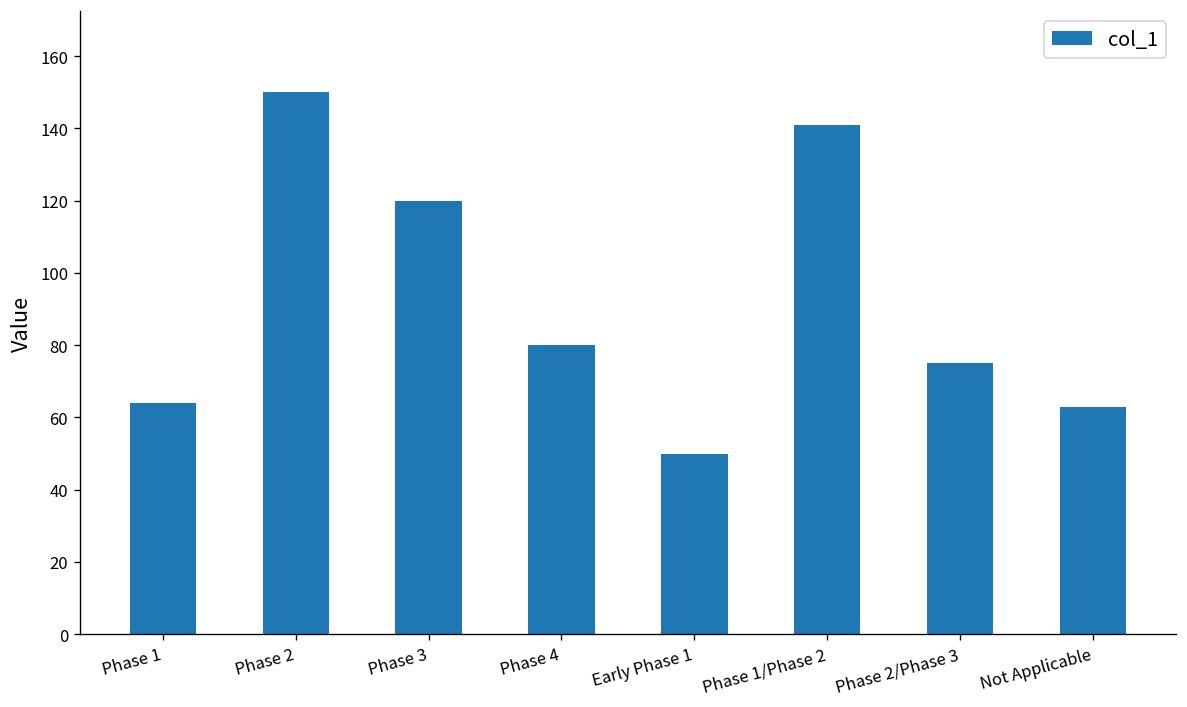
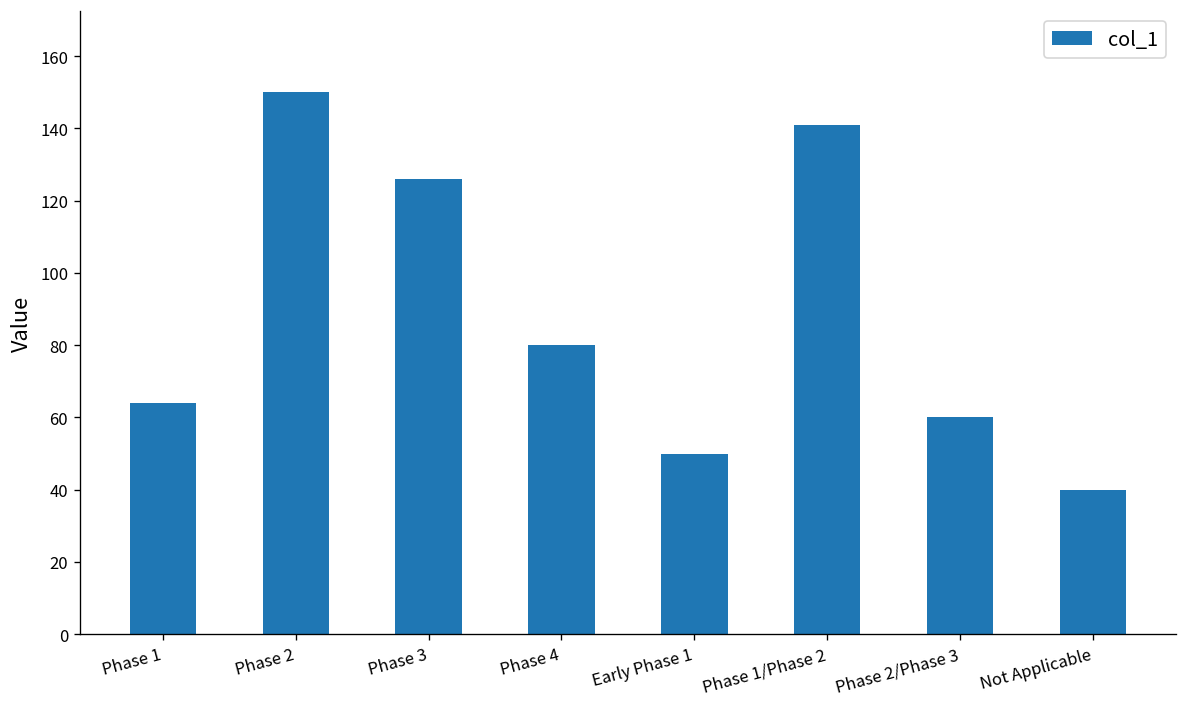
Phase 3: 120 -> 126
Phase 2/Phase 3: 75 -> 60
Not Applicable: 63 -> 40
